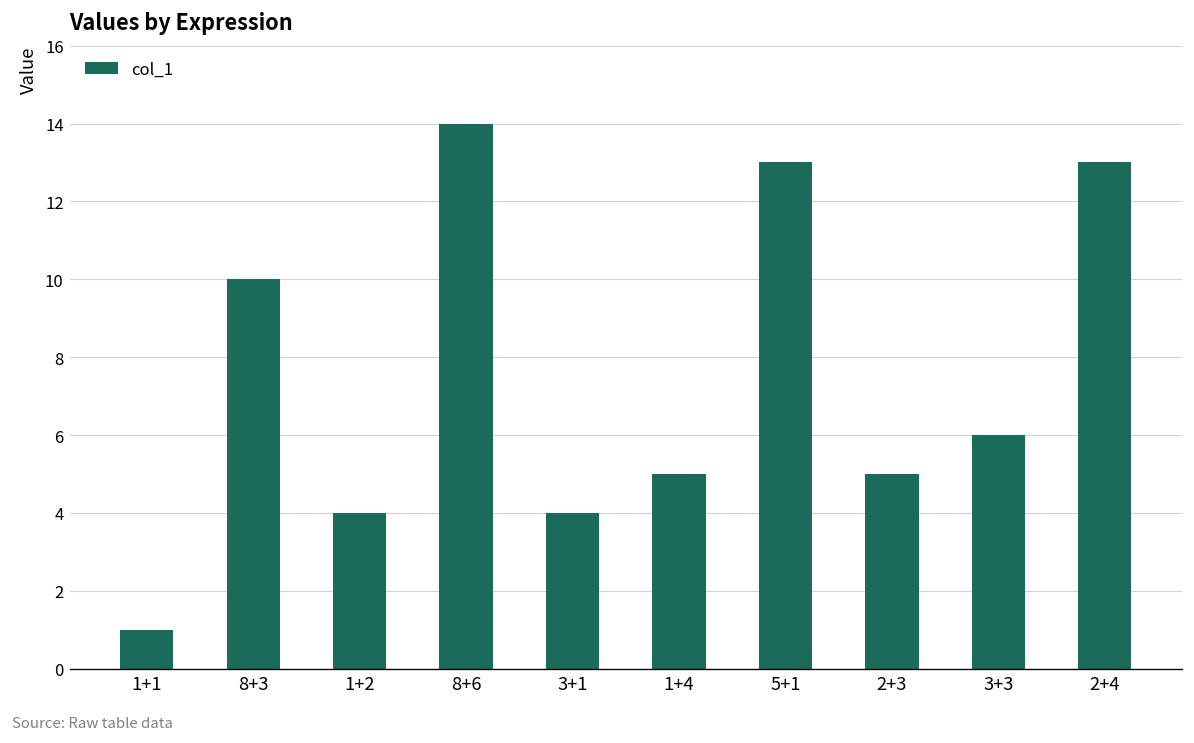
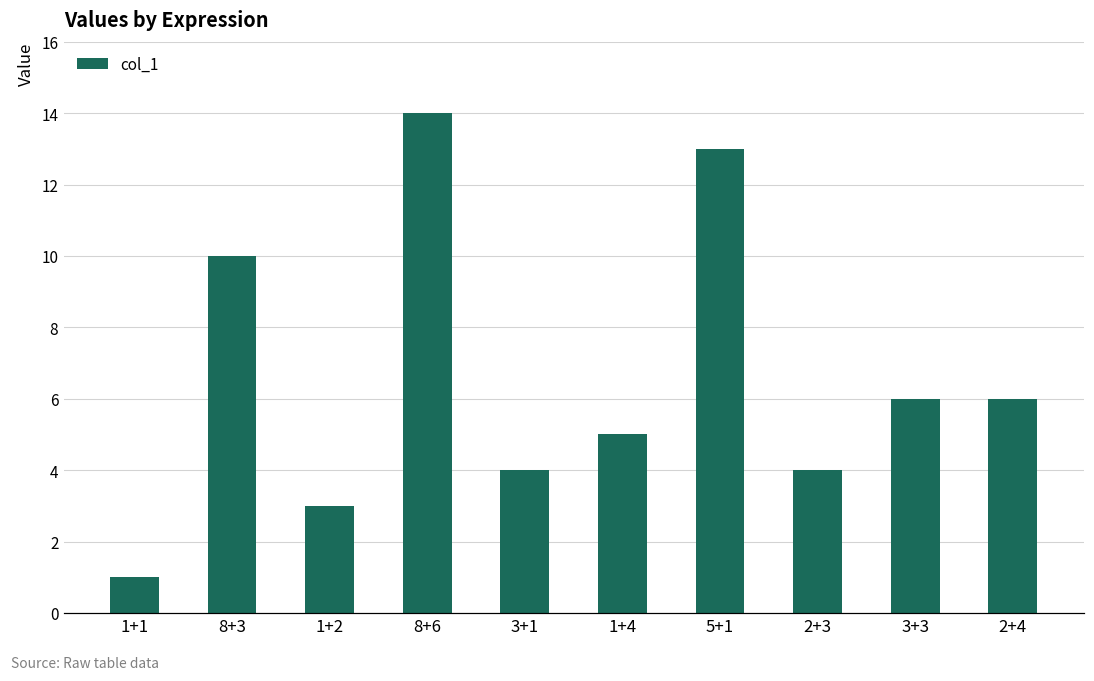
1+2: 4 -> 3
2+3: 5 -> 4
2+4: 13 -> 6
